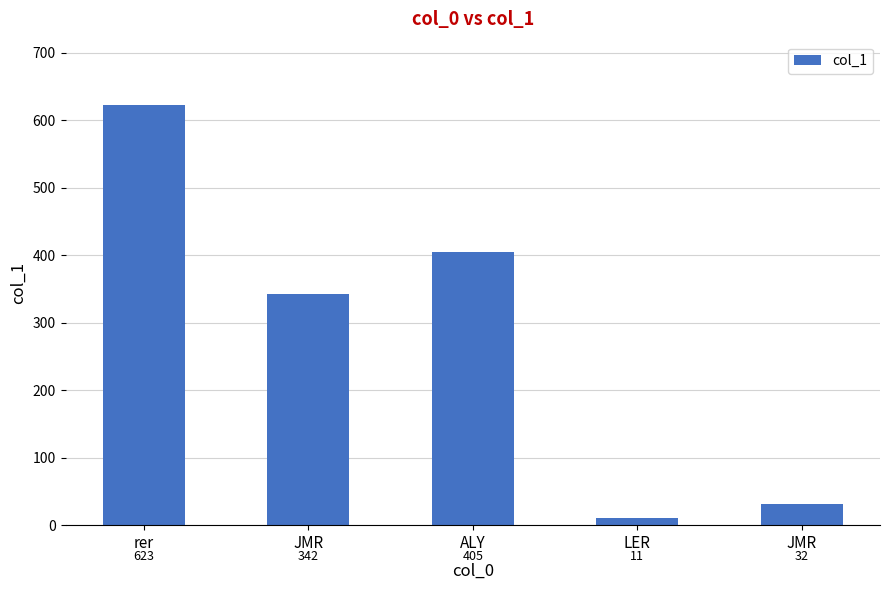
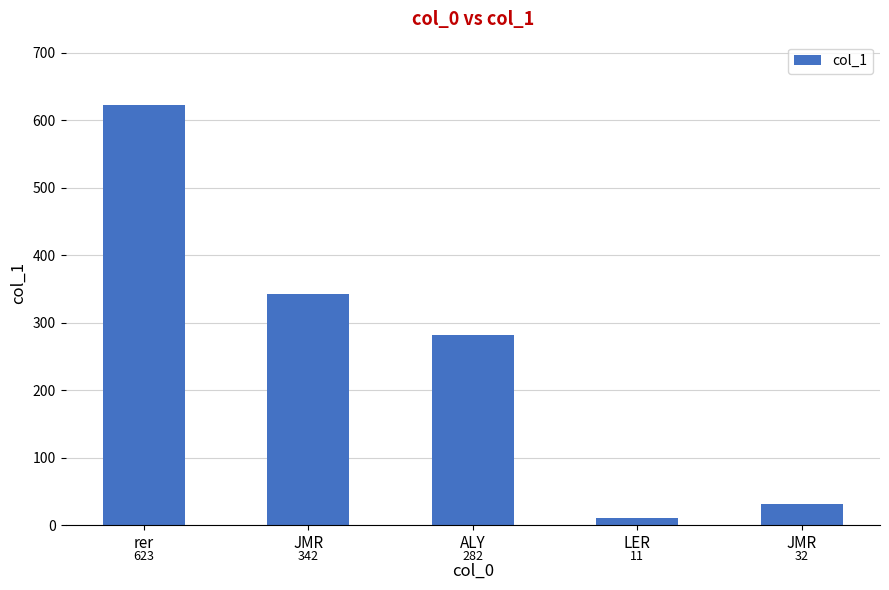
ALY: 405 -> 282
